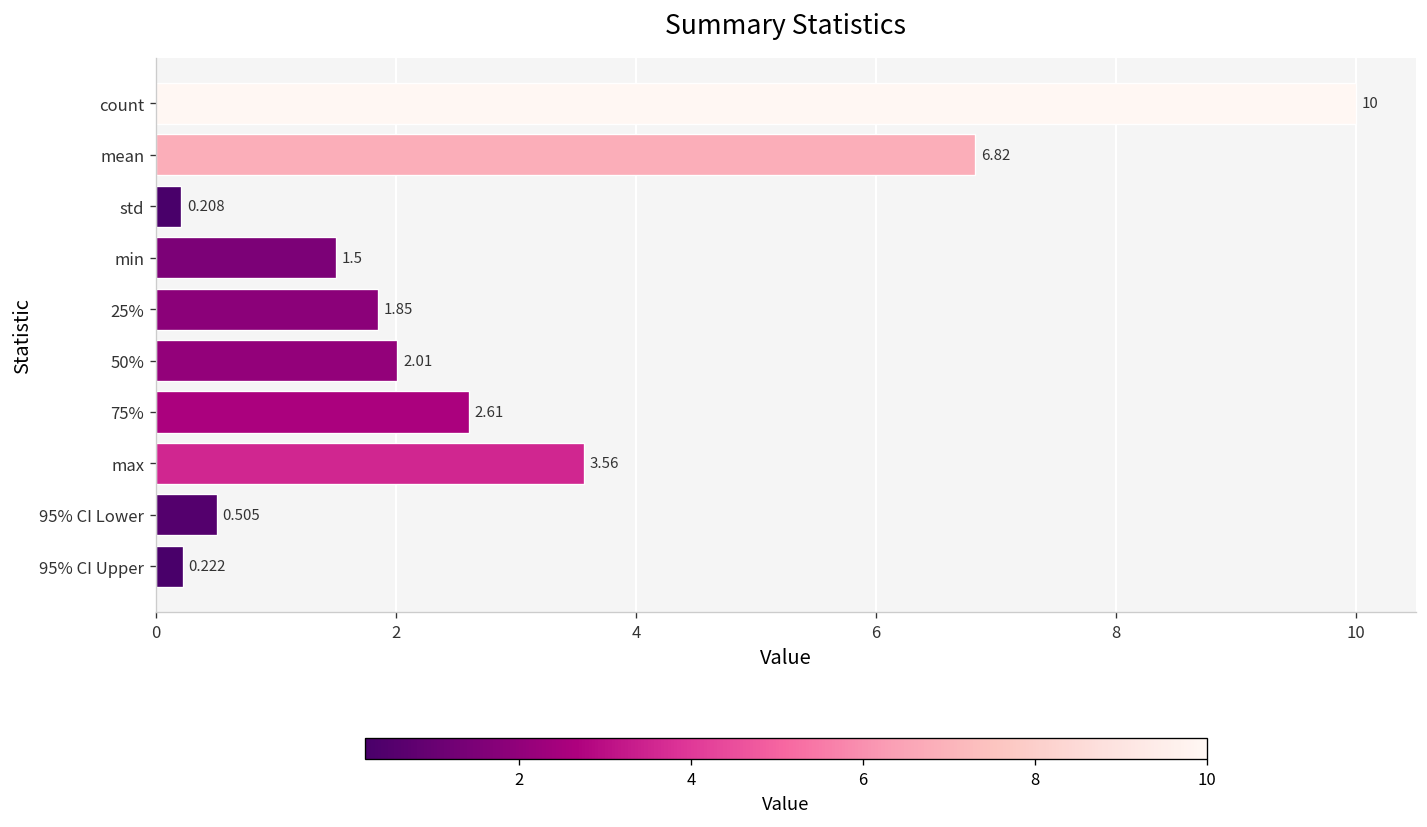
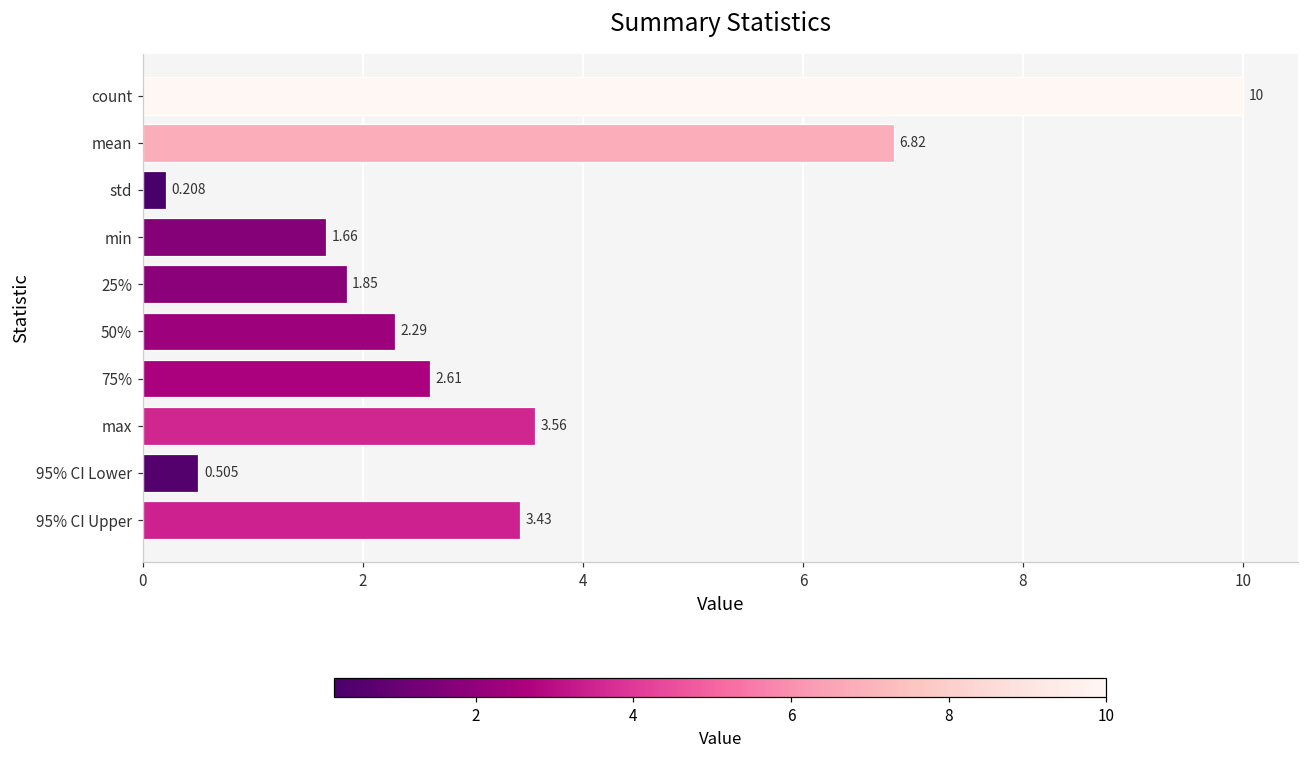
min: 1.5 -> 1.66
50%: 2.01 -> 2.29
95% CI Upper: 0.222 -> 3.43
